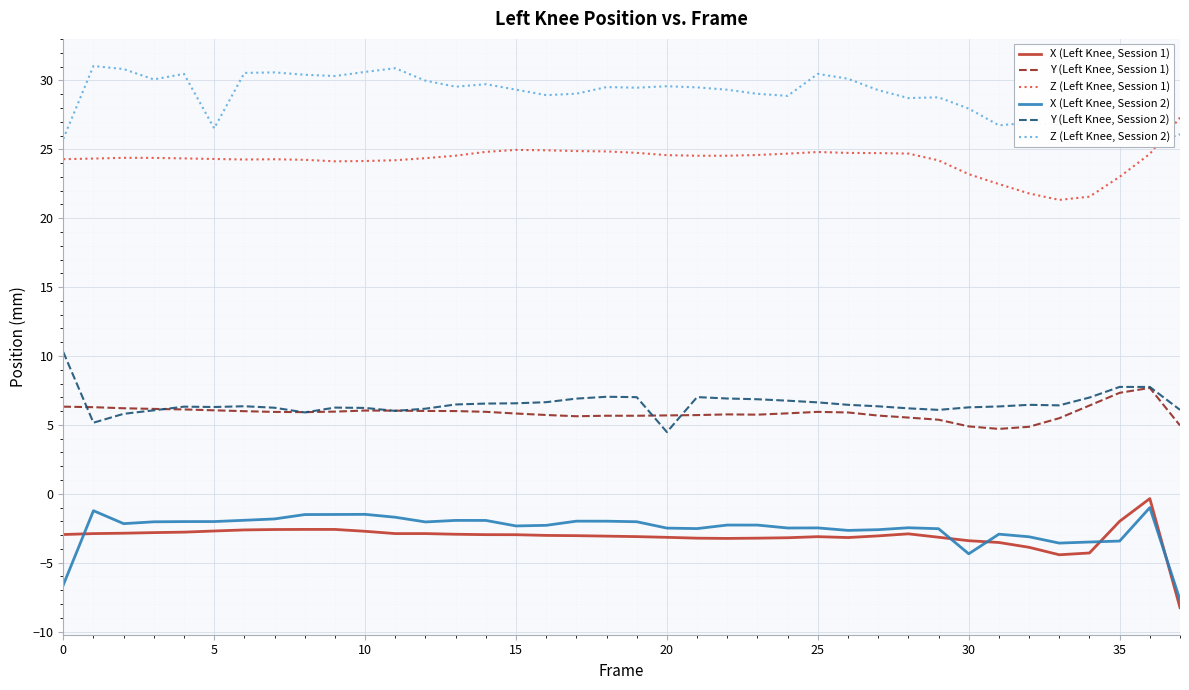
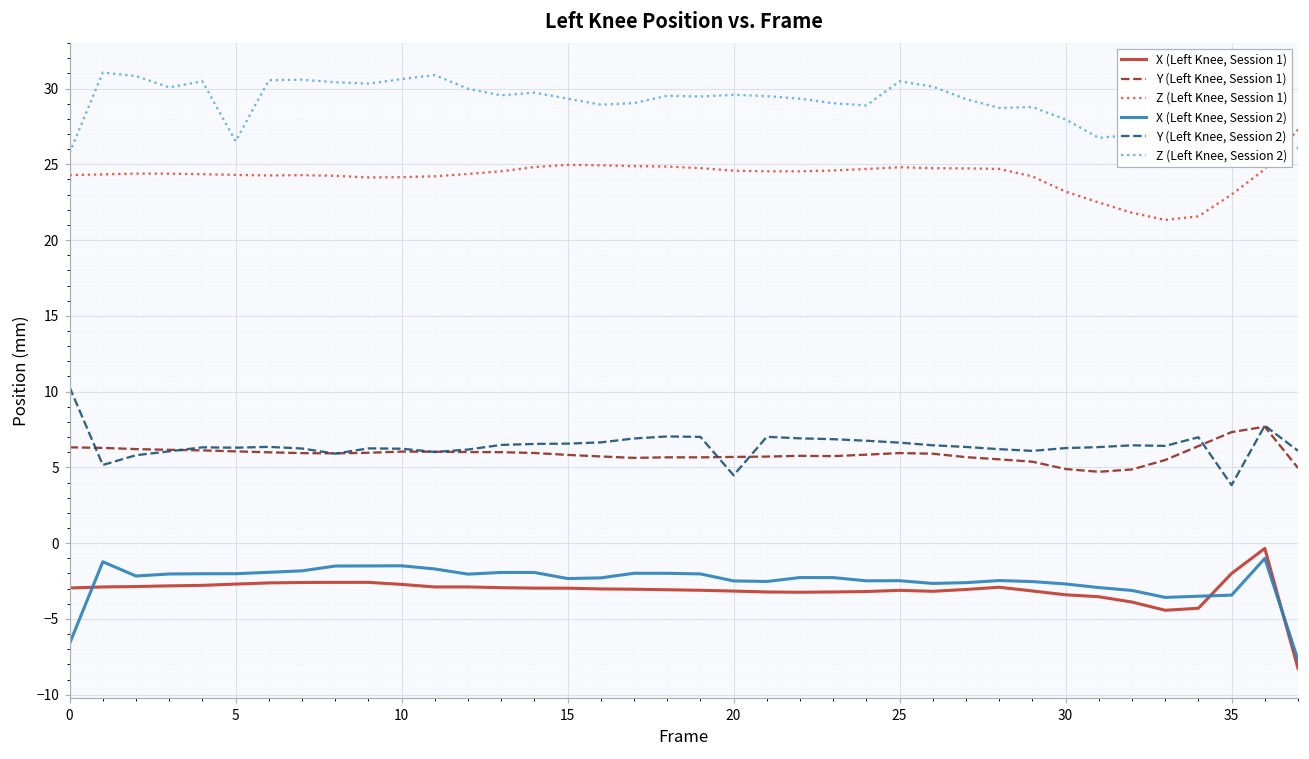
X (Left Knee, Session 2), 30: -4.4 -> -2.7
Y (Left Knee, Session 2), 35: 7.8 -> 3.8
